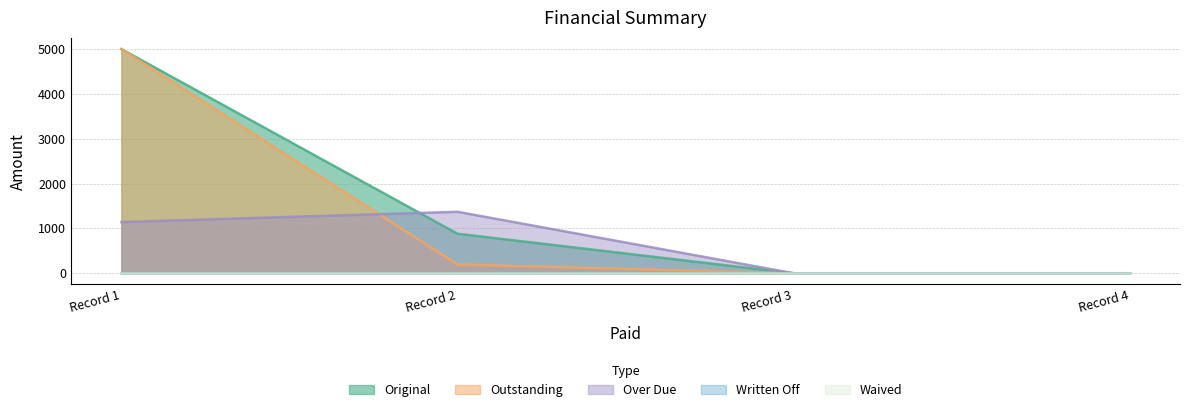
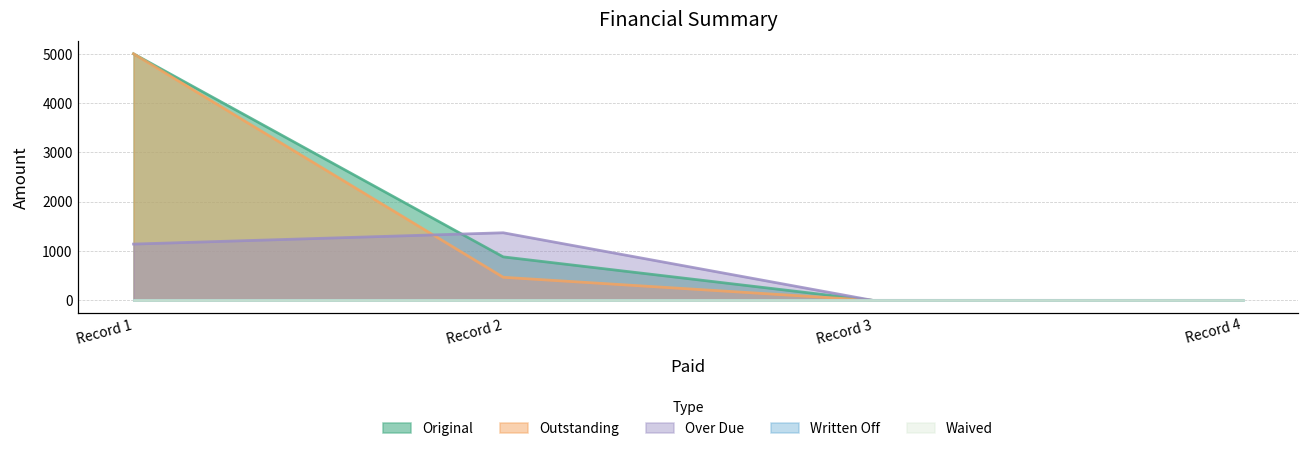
Outstanding, Record 2: 200 -> 500
